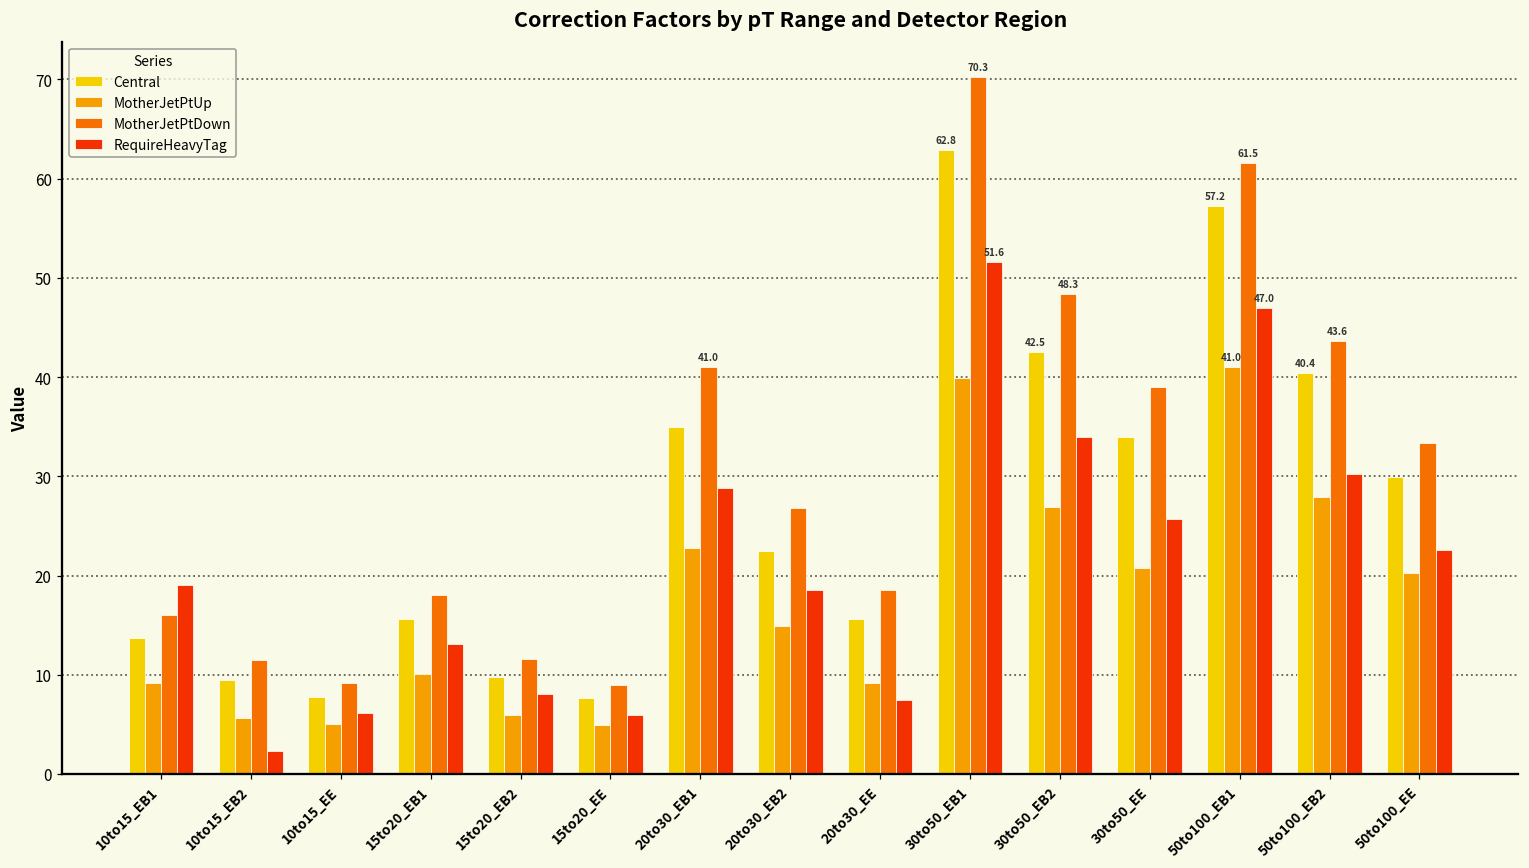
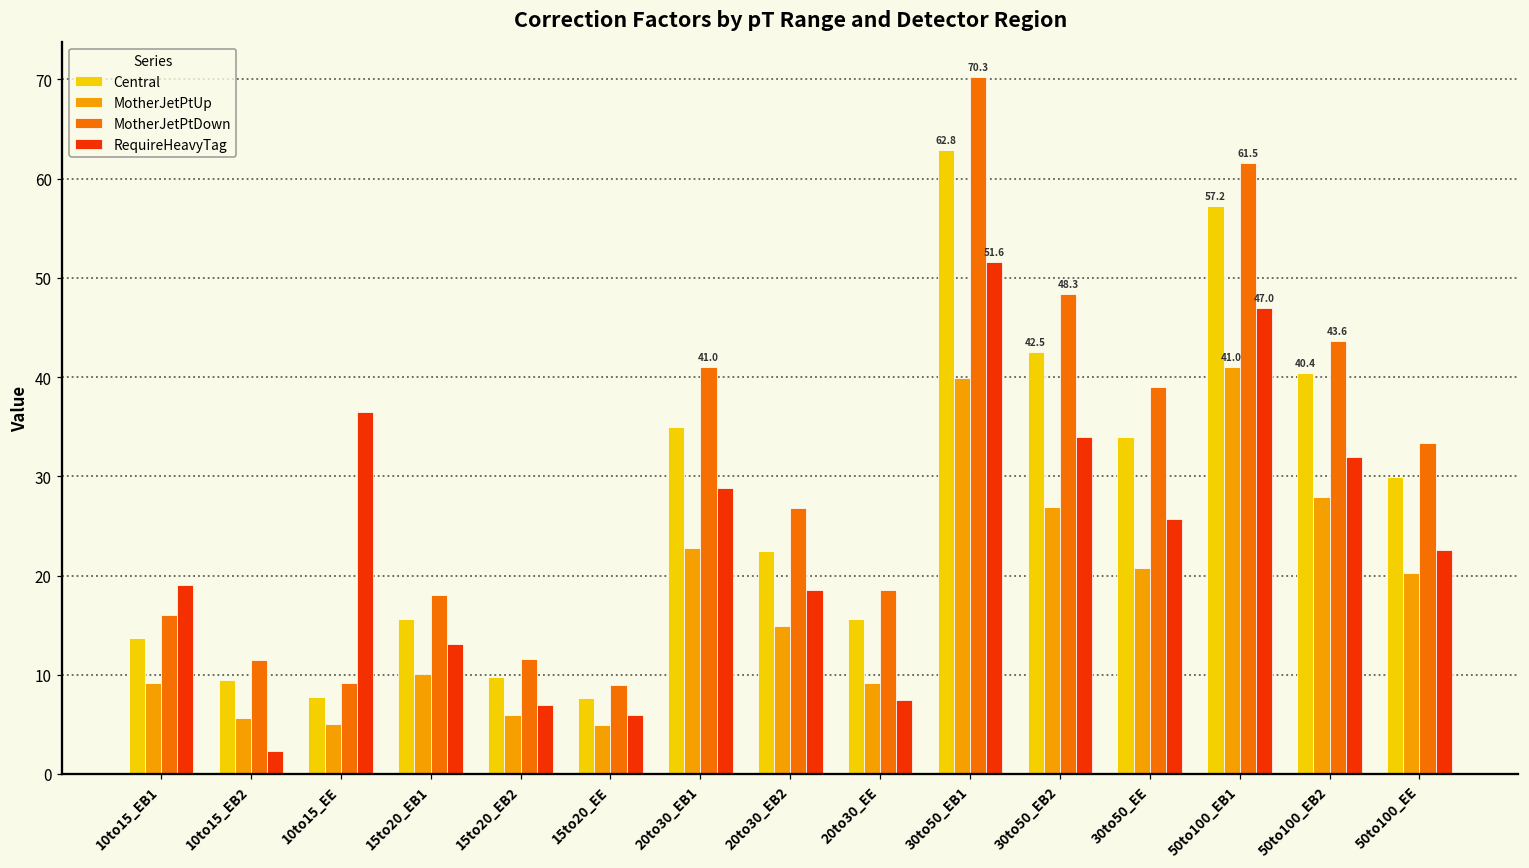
RequireHeavyTag, 10to15_EE: 6 -> 37
RequireHeavyTag, 15to20_EB2: 8 -> 7
RequireHeavyTag, 50to100_EB2: 30 -> 32
